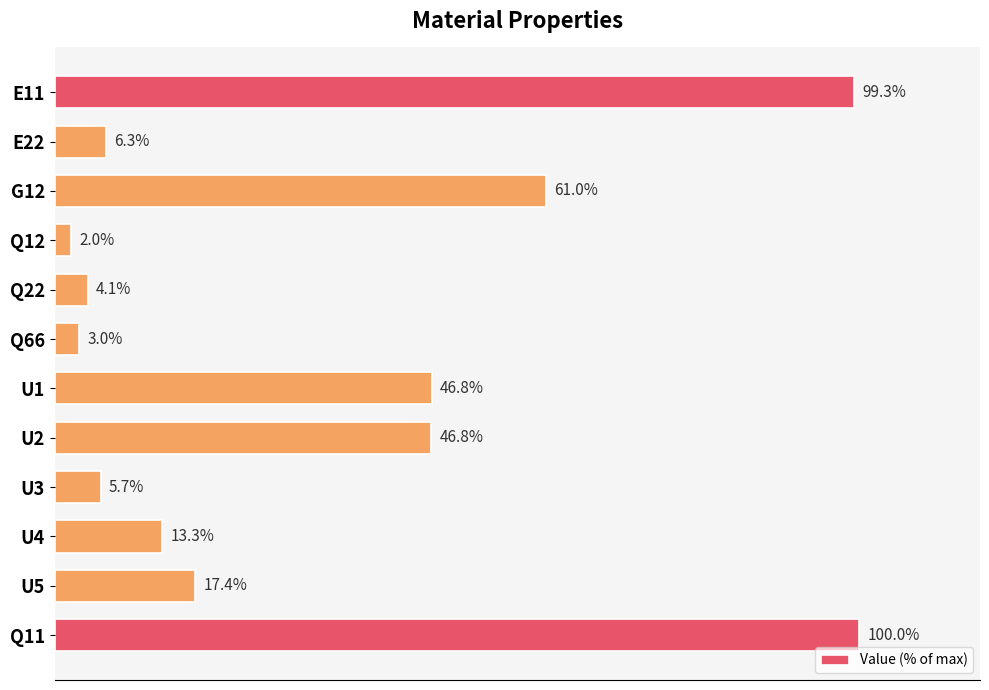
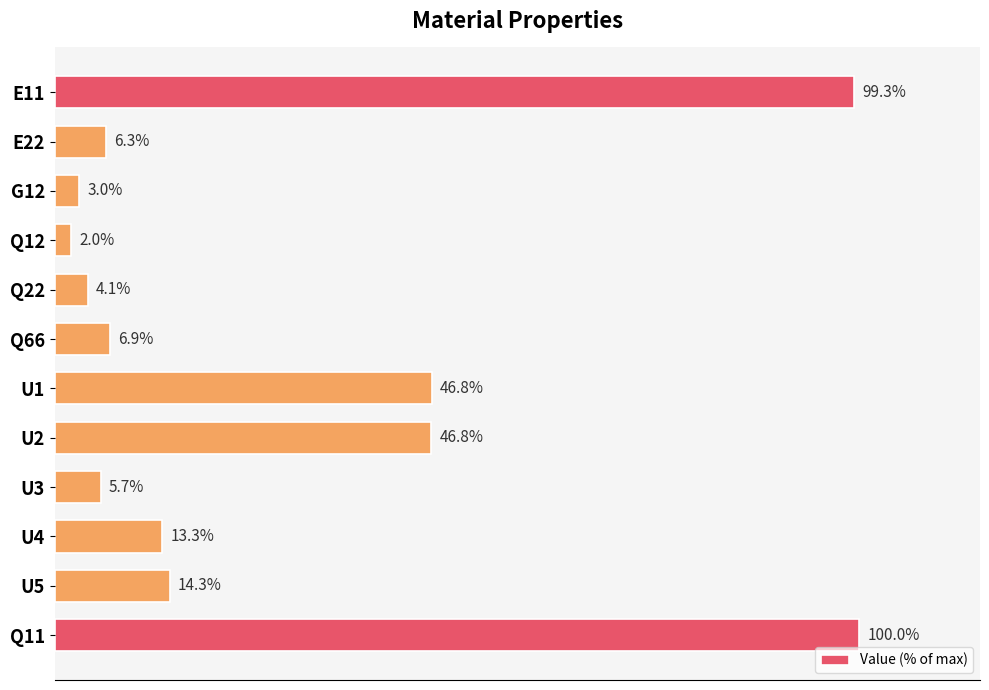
G12: 61.0% -> 3.0%
Q66: 3.0% -> 6.9%
U5: 17.4% -> 14.3%
